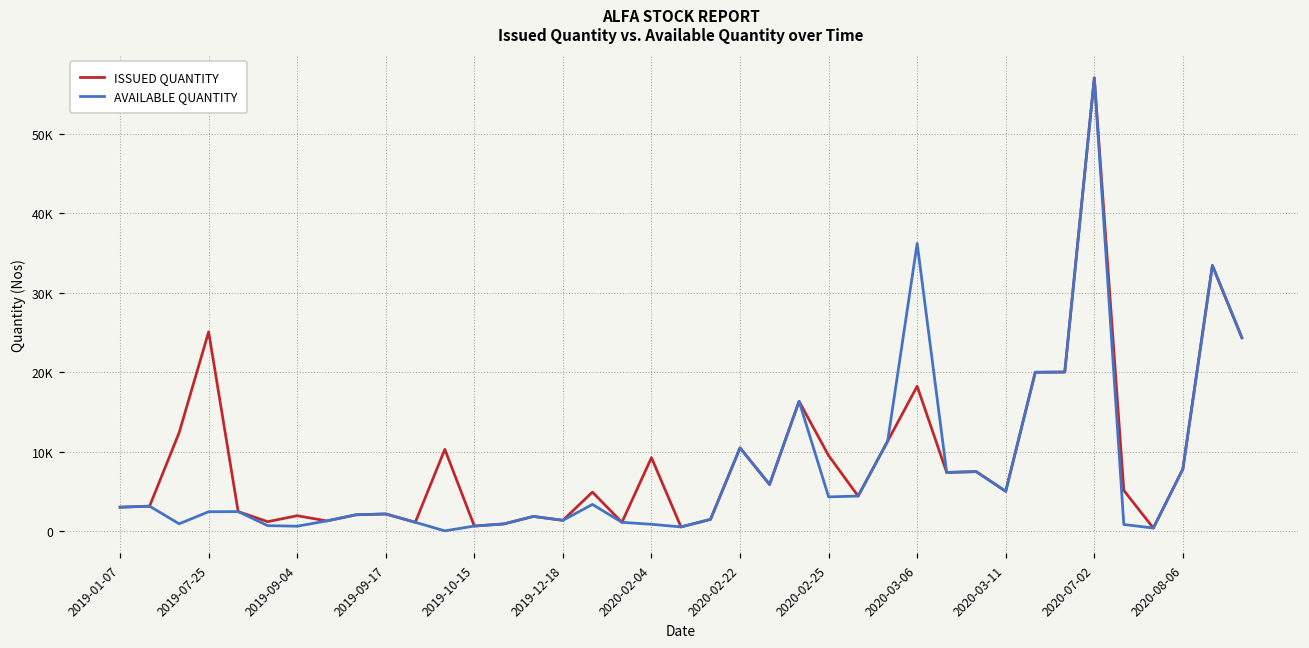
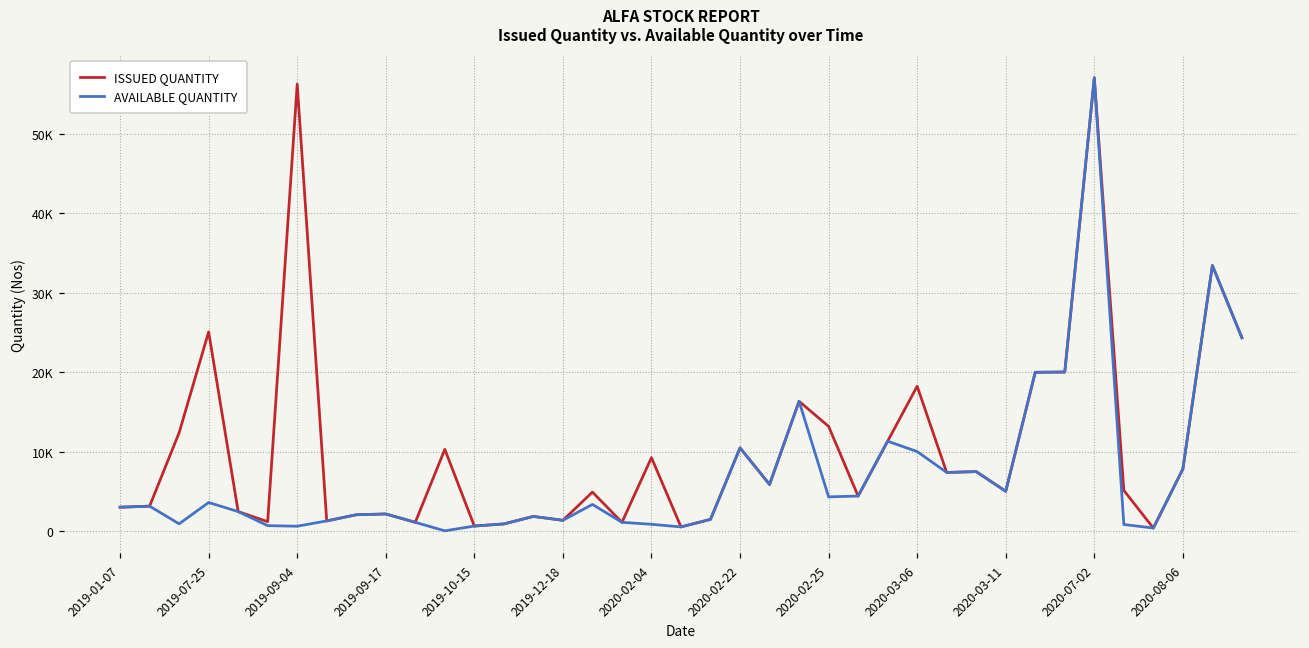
AVAILABLE QUANTITY, 2019-07-25: 2000 -> 4000
ISSUED QUANTITY, 2019-09-04: 2000 -> 56000
ISSUED QUANTITY, 2020-02-25: 10000 -> 13000
AVAILABLE QUANTITY, 2020-03-06: 36000 -> 10000
